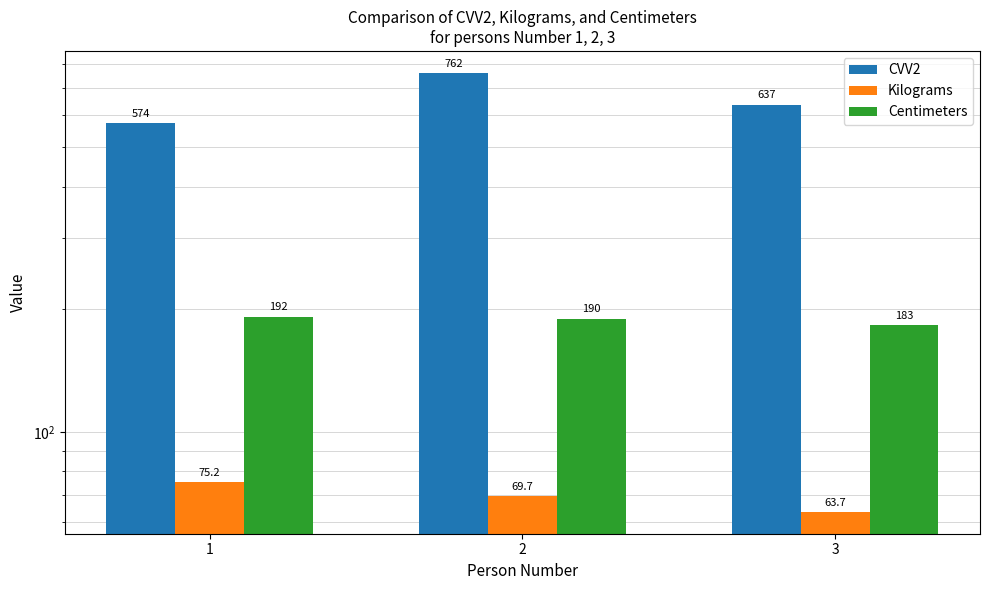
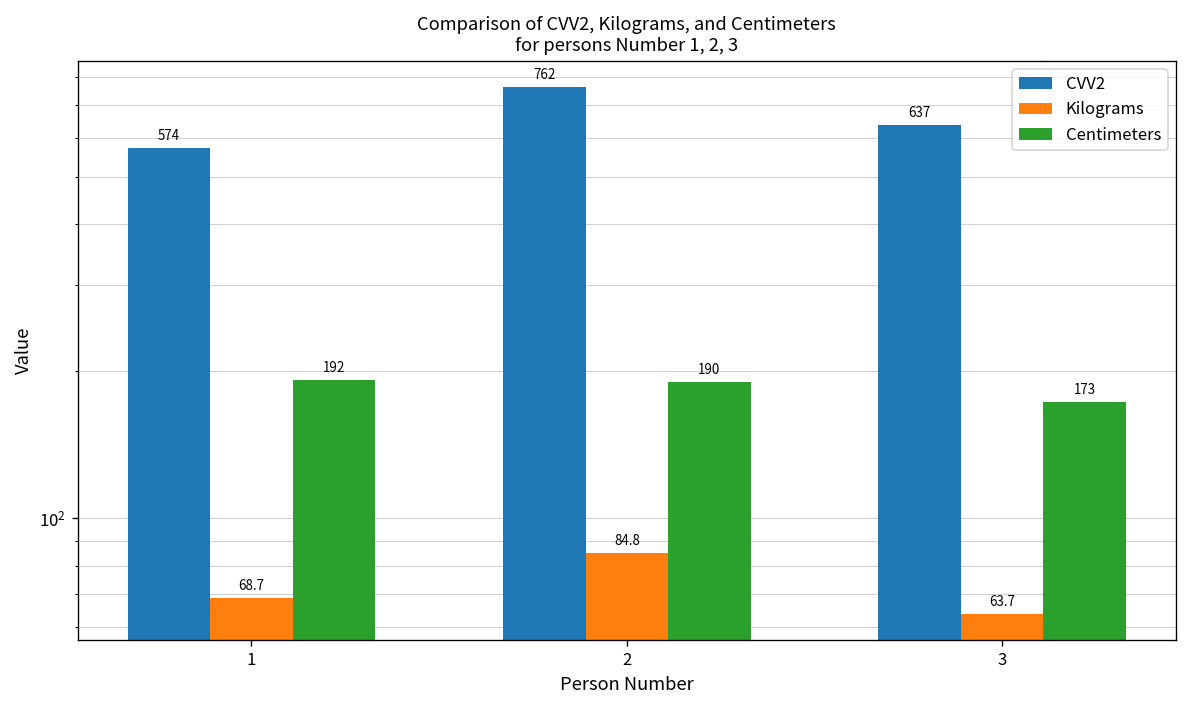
Kilograms, 1: 75.2 -> 68.7
Kilograms, 2: 69.7 -> 84.8
Centimeters, 3: 183 -> 173
